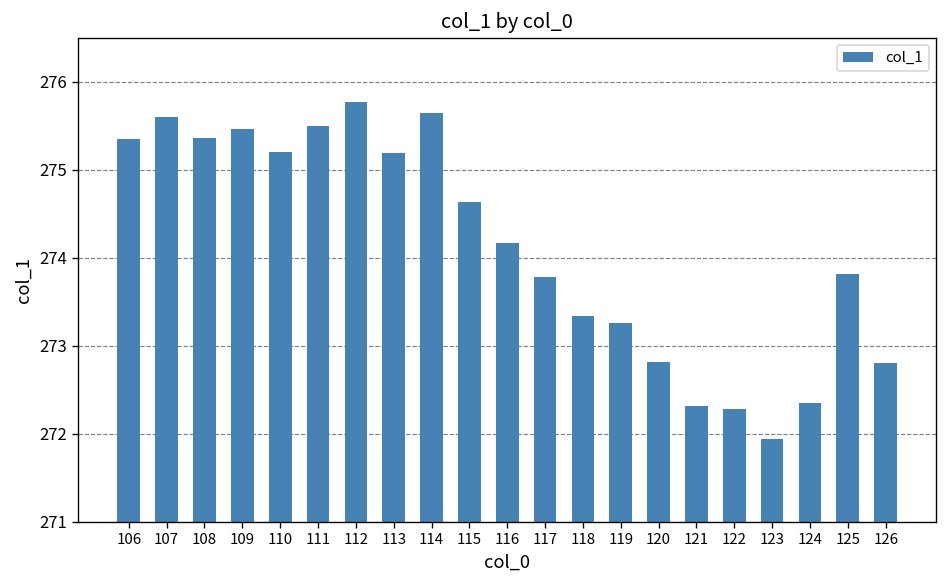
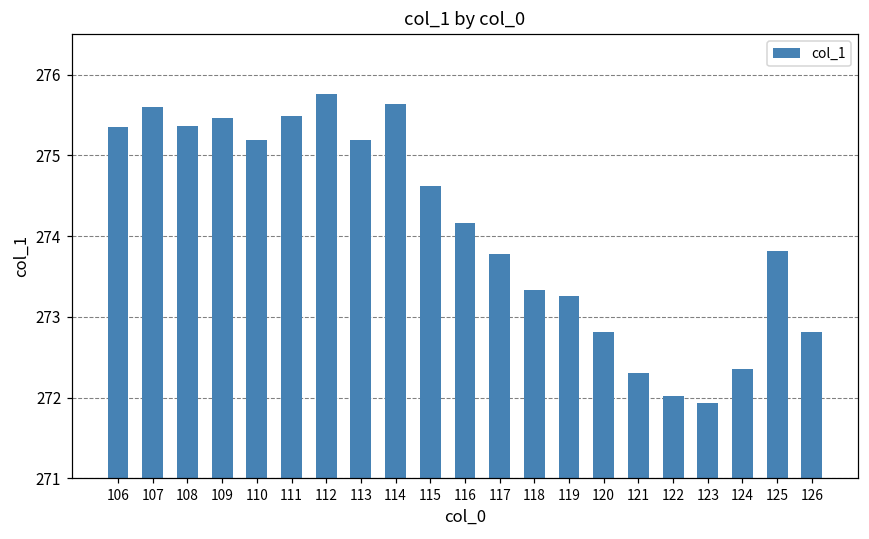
122: 272.3 -> 272.0
